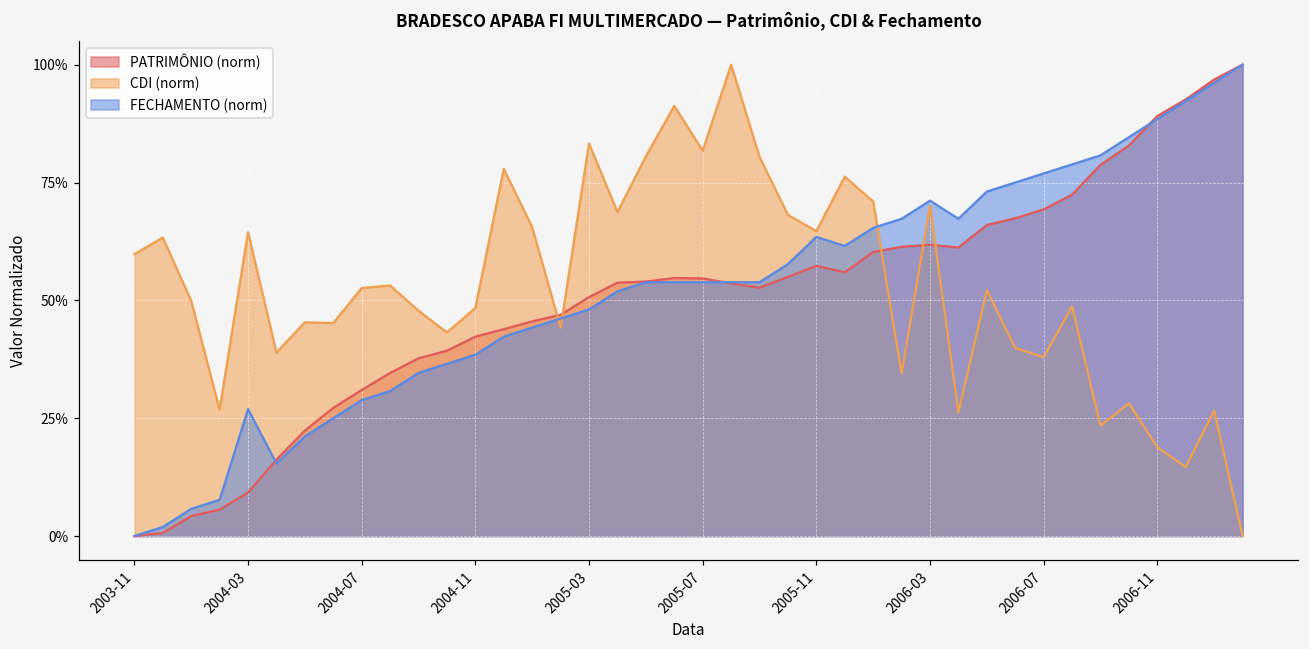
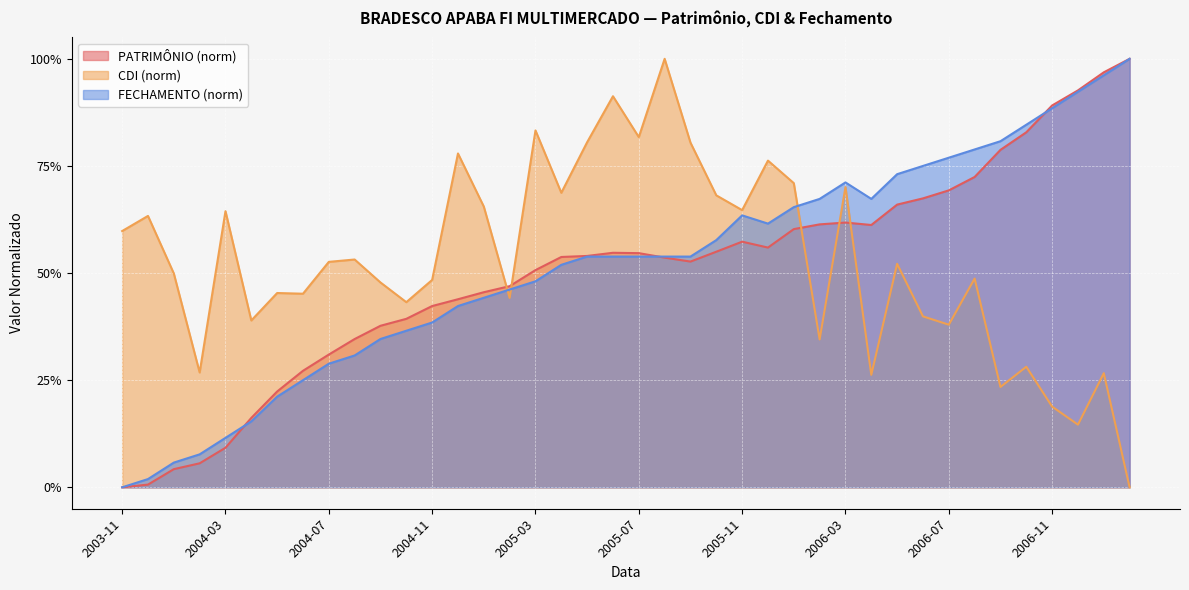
FECHAMENTO (norm), 2004-03: 27% -> 12%
